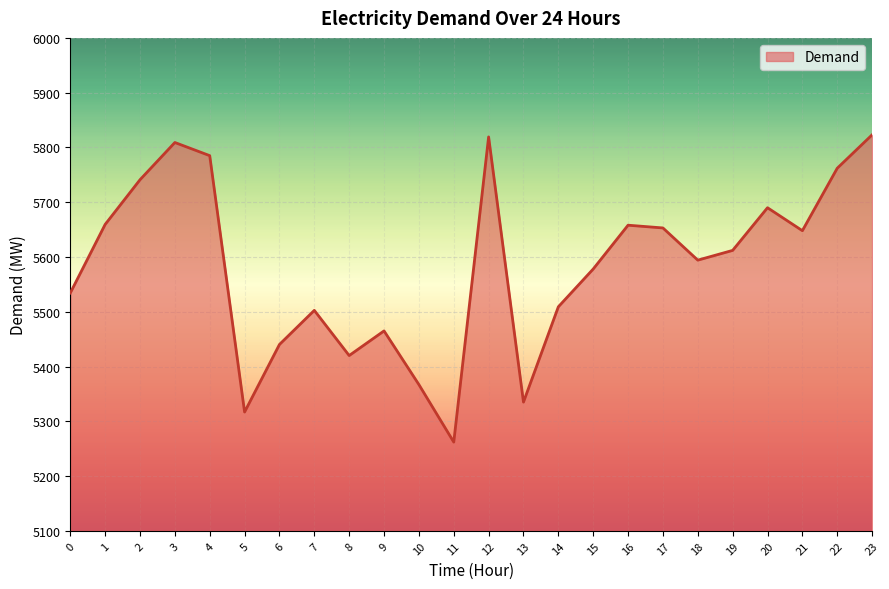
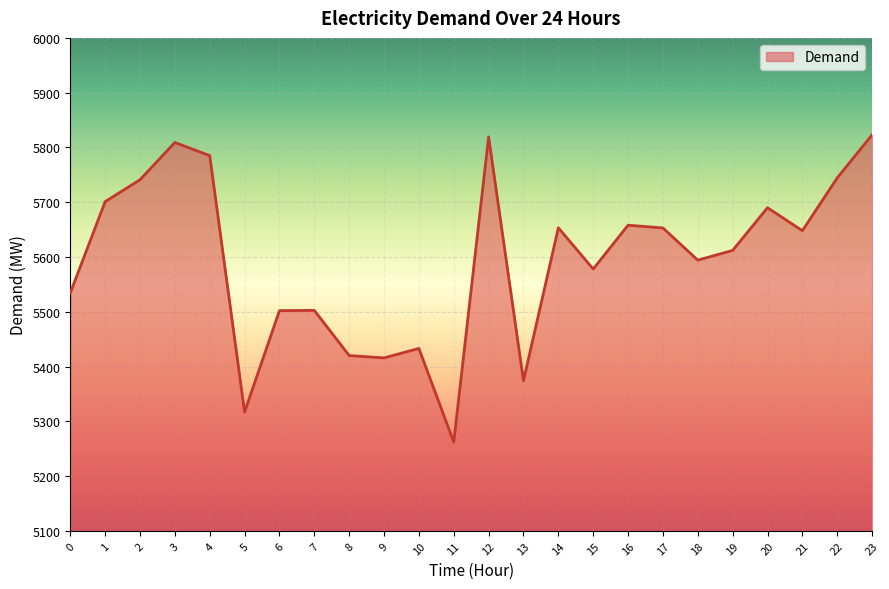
1: 5660 -> 5700
6: 5440 -> 5500
9: 5470 -> 5420
10: 5370 -> 5430
13: 5340 -> 5370
14: 5510 -> 5650
22: 5760 -> 5740
